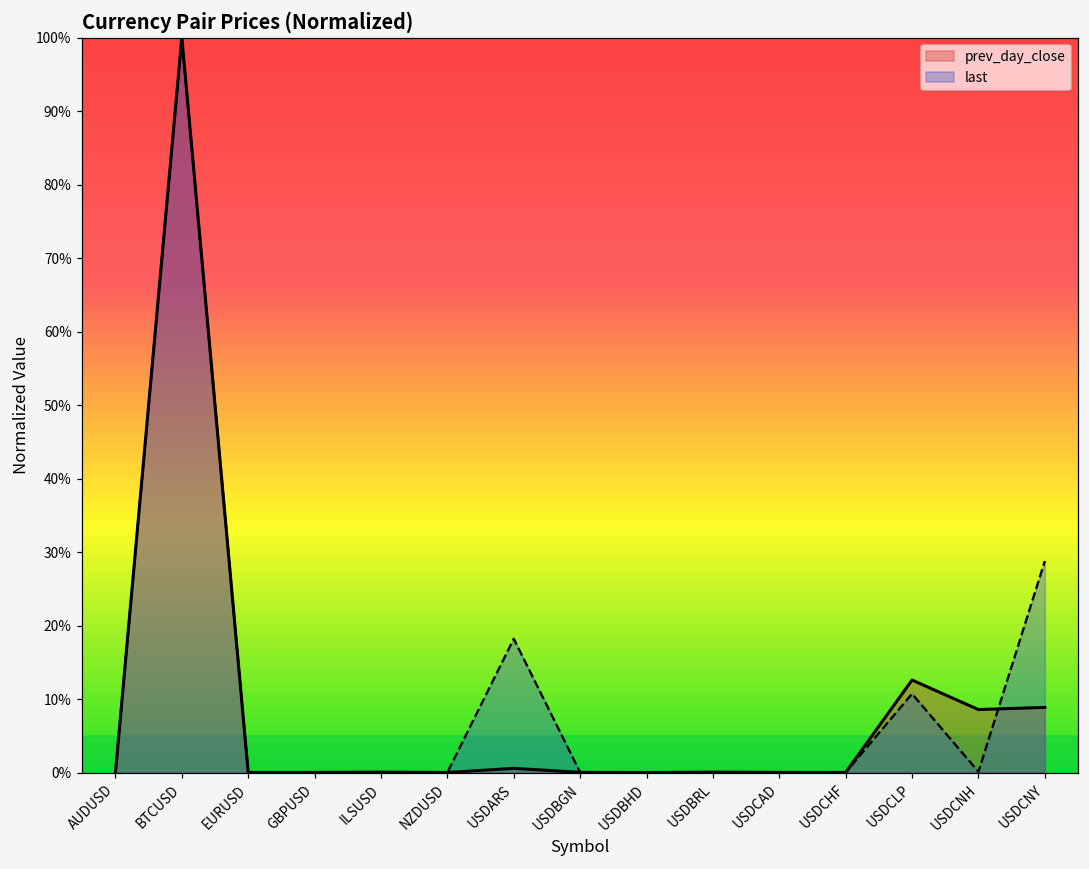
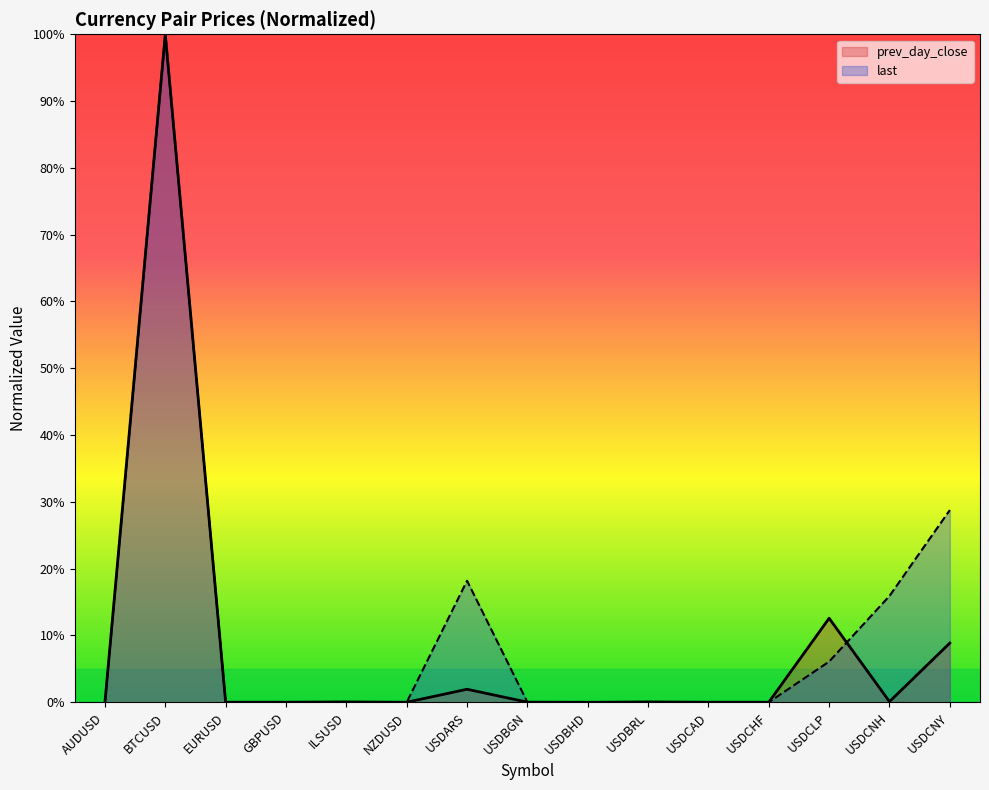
prev_day_close, USDARS: 1% -> 2%
last, USDCLP: 11% -> 6%
prev_day_close, USDCNH: 9% -> 0%
last, USDCNH: 0% -> 16%
